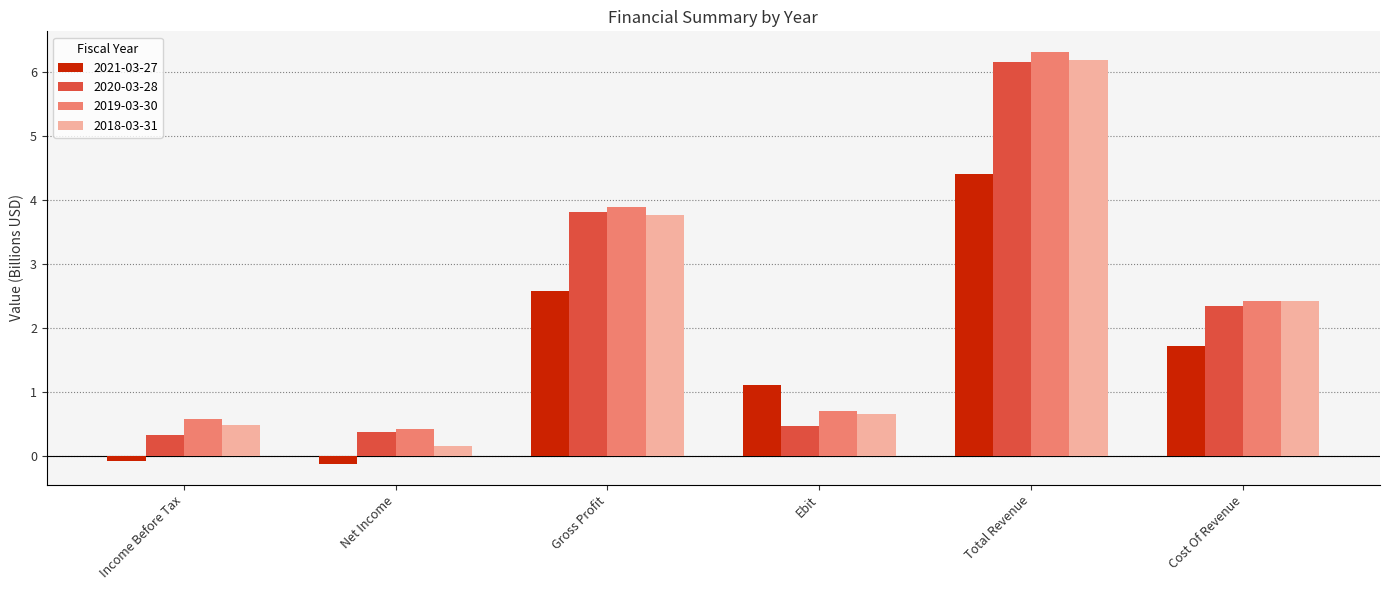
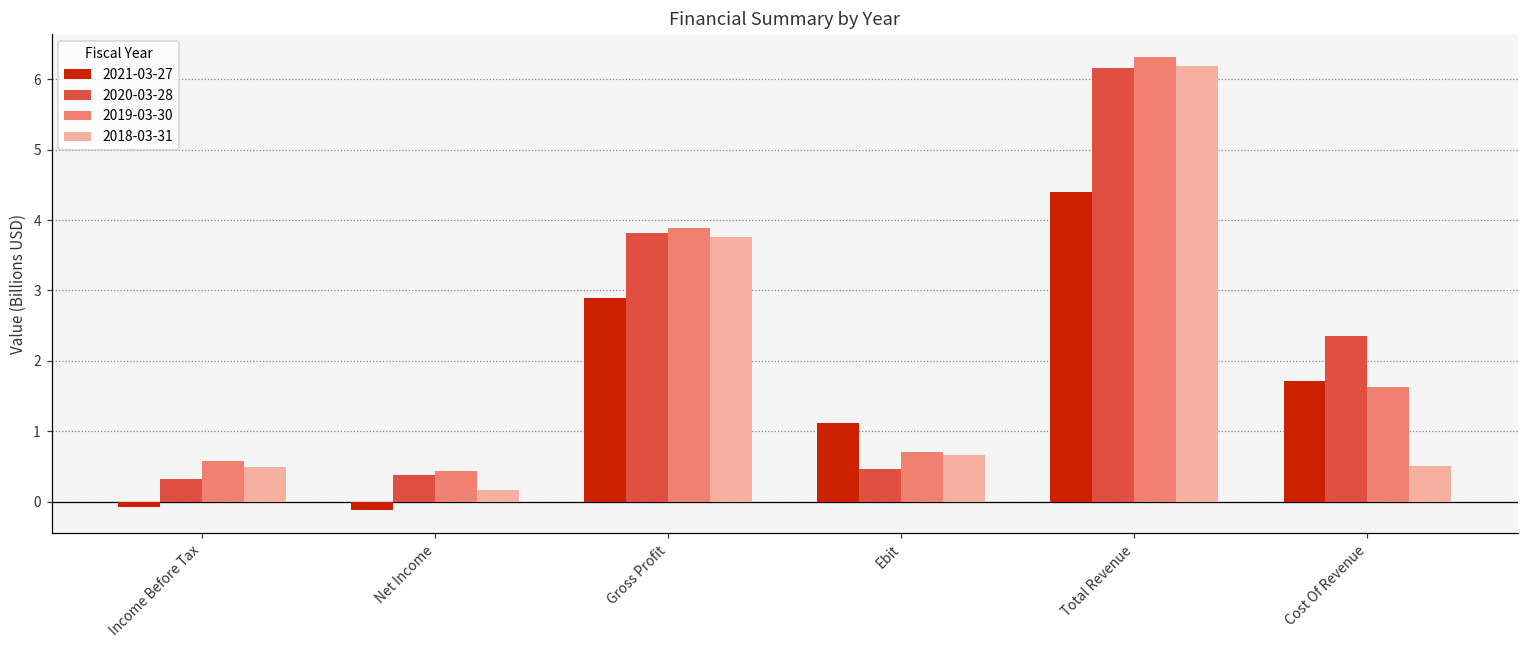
2021-03-27, Gross Profit: 2.6 -> 2.9
2019-03-30, Cost Of Revenue: 2.4 -> 1.6
2018-03-31, Cost Of Revenue: 2.4 -> 0.5
